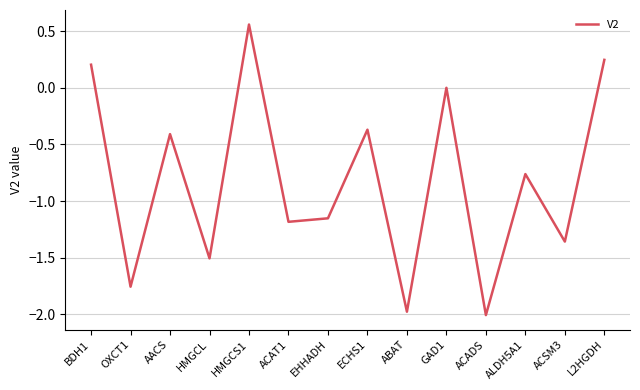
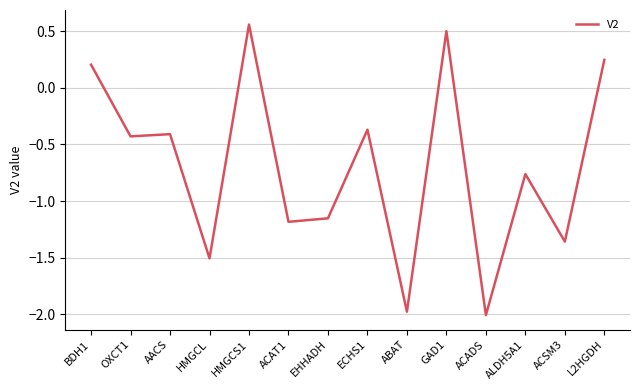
OXCT1: -1.76 -> -0.43
GAD1: 0.0 -> 0.5
